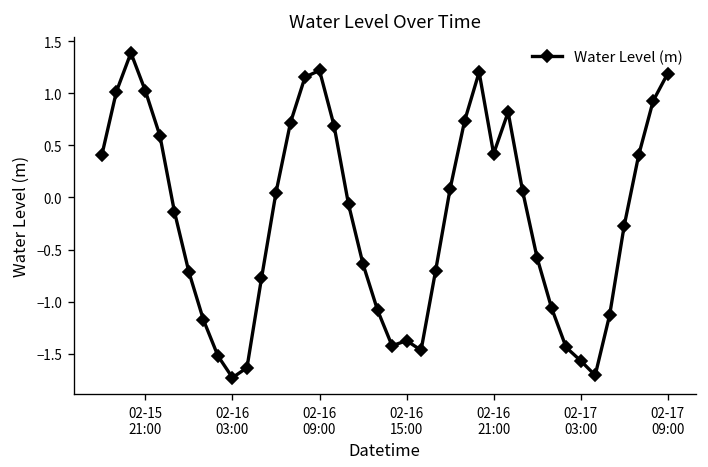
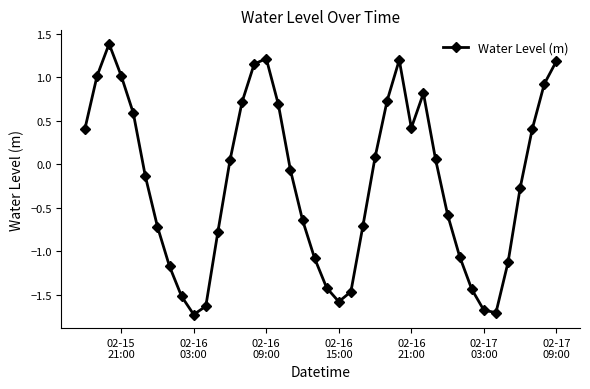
02-16 15:00: -1.4 -> -1.6
02-17 03:00: -1.6 -> -1.7
